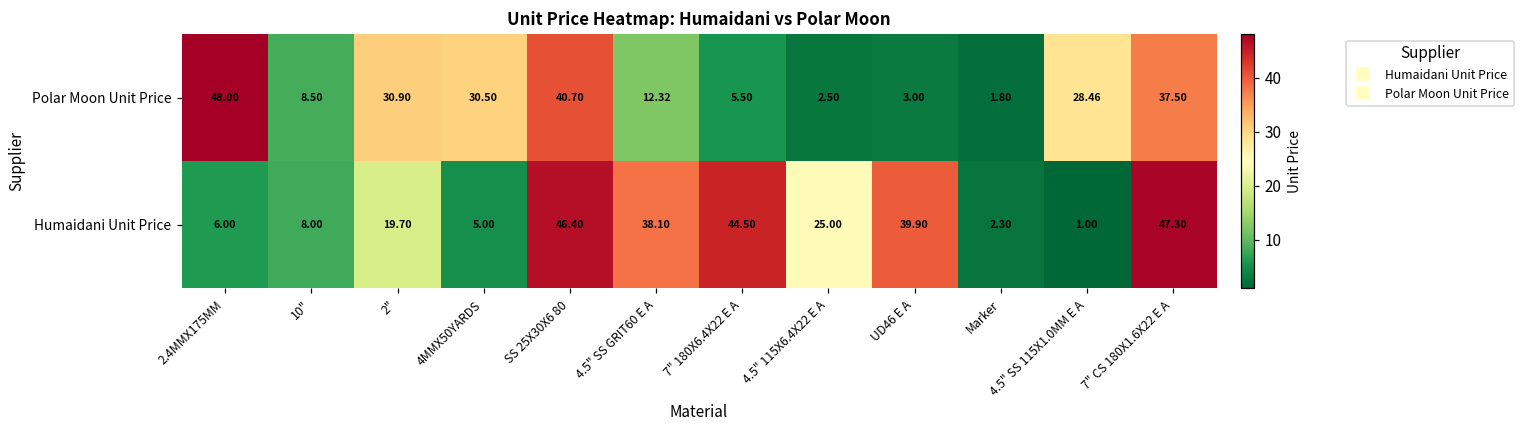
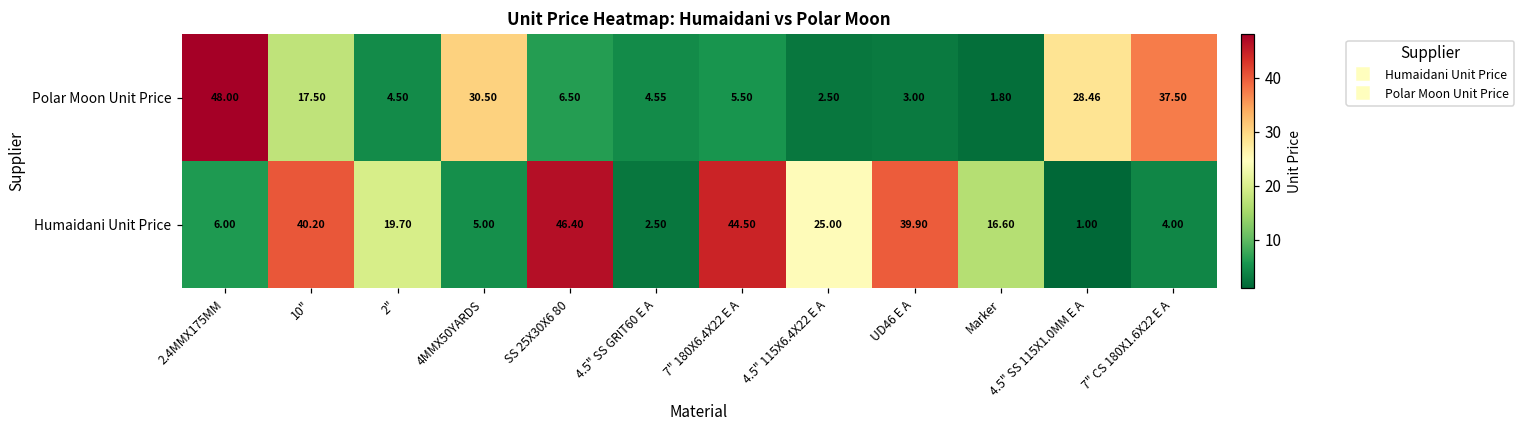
Polar Moon Unit Price, 10": 8.50 -> 17.50
Polar Moon Unit Price, 2": 30.90 -> 4.50
Polar Moon Unit Price, SS 25X30X6 80: 40.70 -> 6.50
Polar Moon Unit Price, 4.5" SS GRIT60 E A: 12.32 -> 4.55
Humaidani Unit Price, 10": 8.00 -> 40.20
Humaidani Unit Price, 4.5" SS GRIT60 E A: 38.10 -> 2.50
Humaidani Unit Price, Marker: 2.30 -> 16.60
Humaidani Unit Price, 7" CS 180X1.6X22 E A: 47.30 -> 4.00
